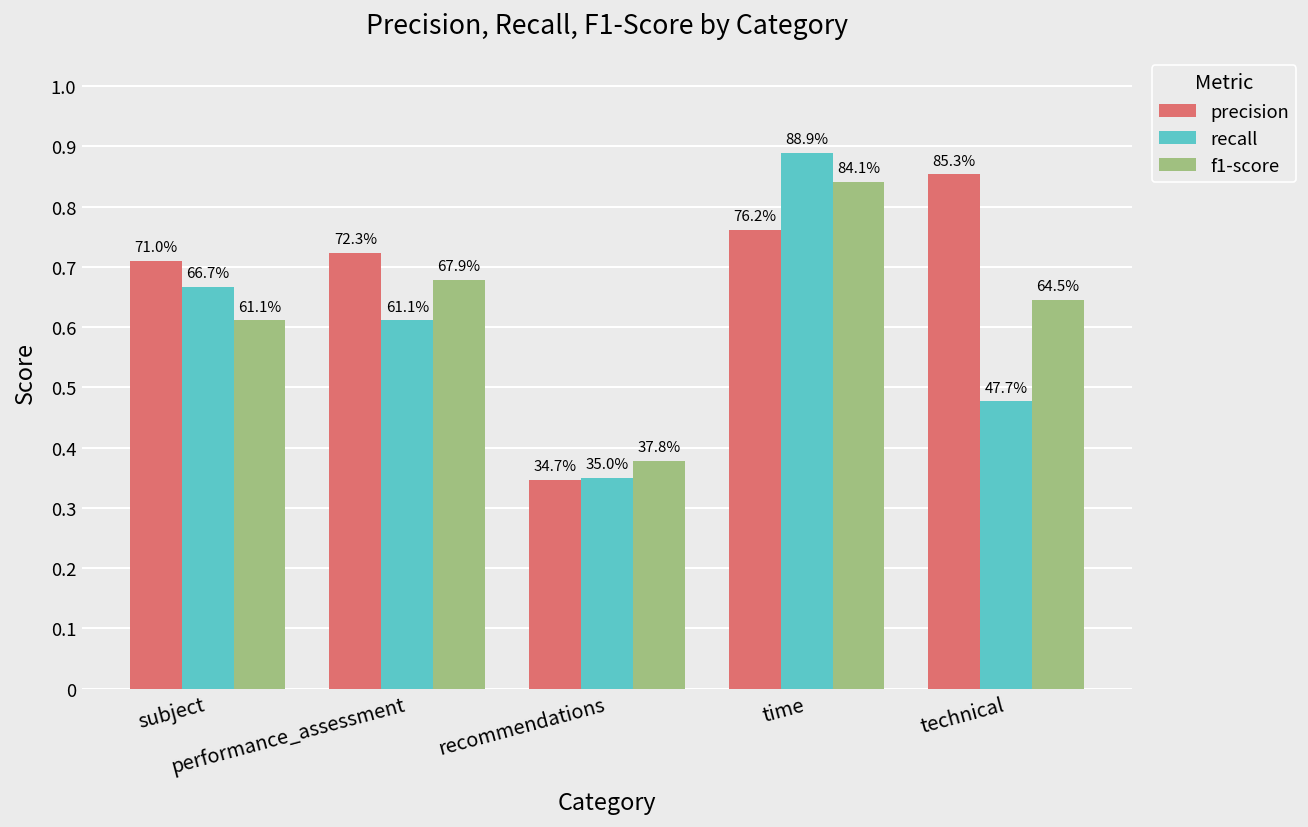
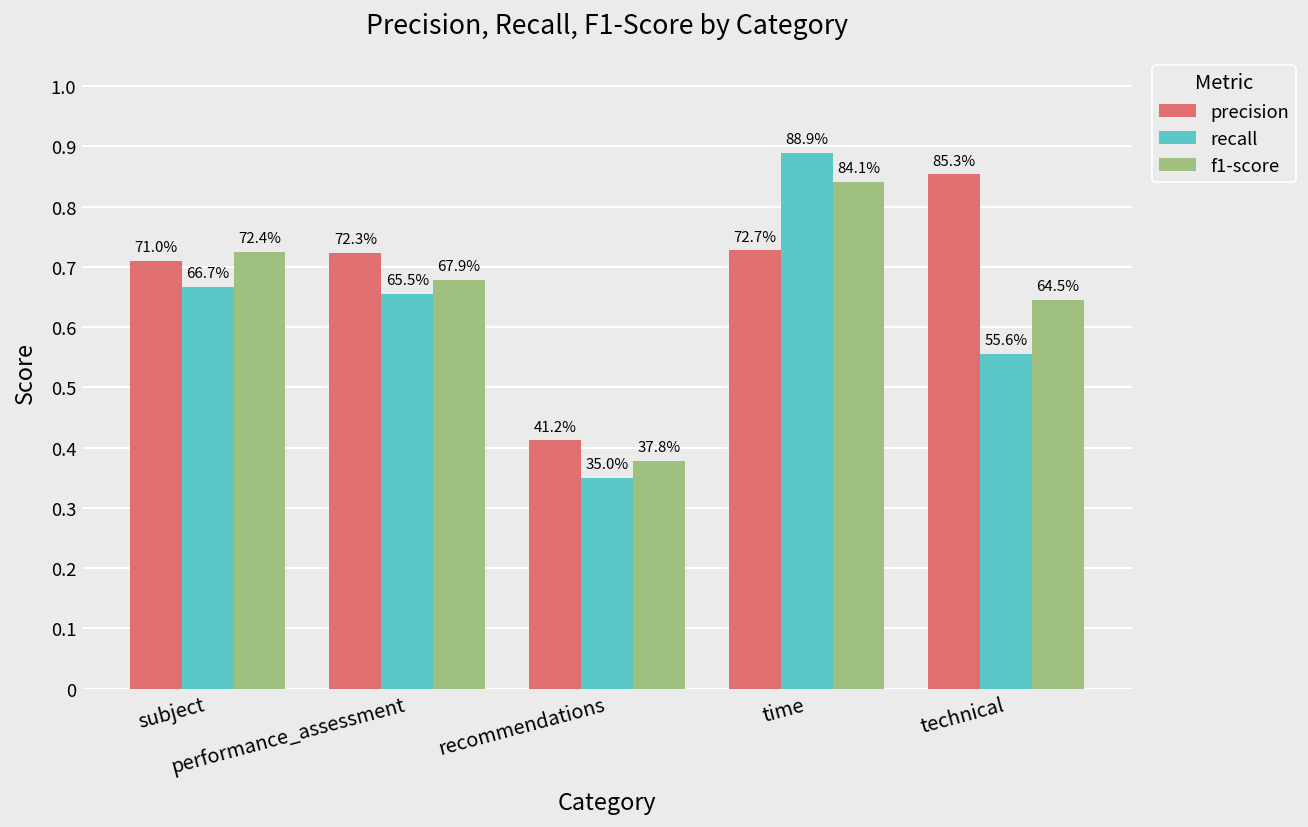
f1-score, subject: 61.1% -> 72.4%
recall, performance_assessment: 61.1% -> 65.5%
precision, recommendations: 34.7% -> 41.2%
precision, time: 76.2% -> 72.7%
recall, technical: 47.7% -> 55.6%
